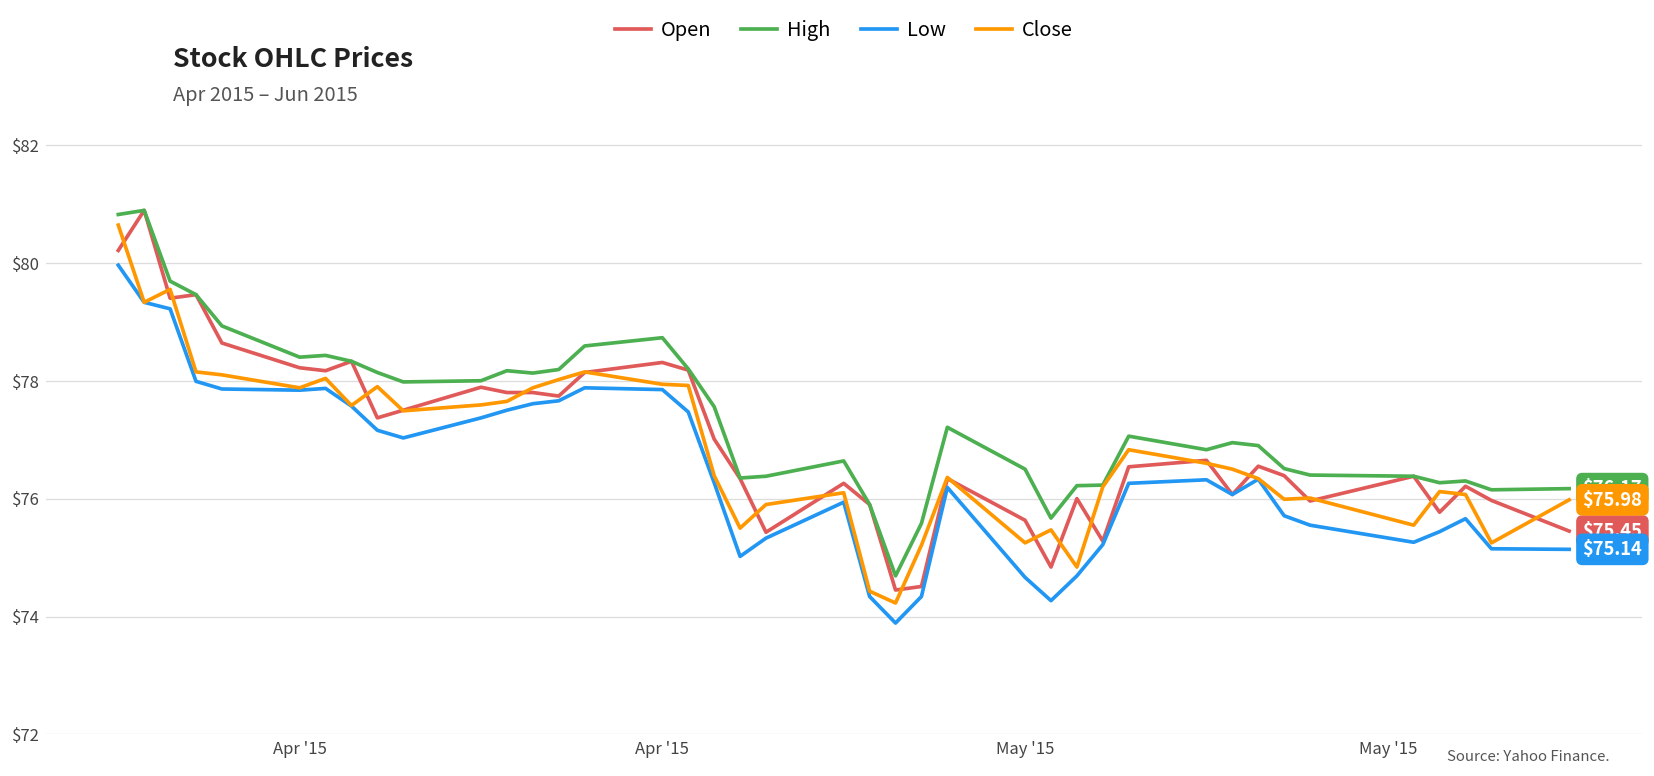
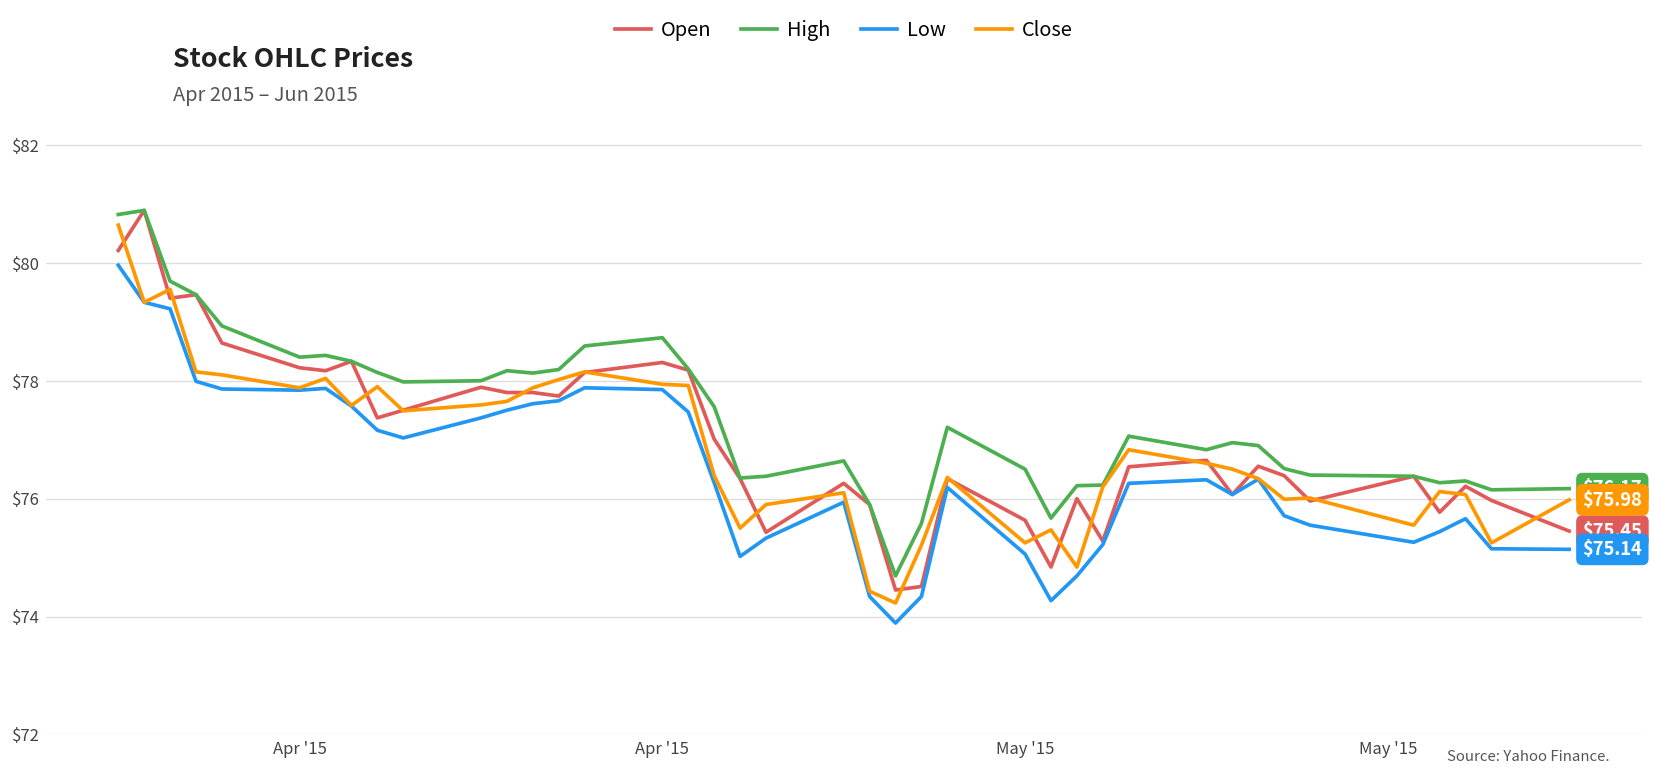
Low, May '15: $74.7 -> $75.1
